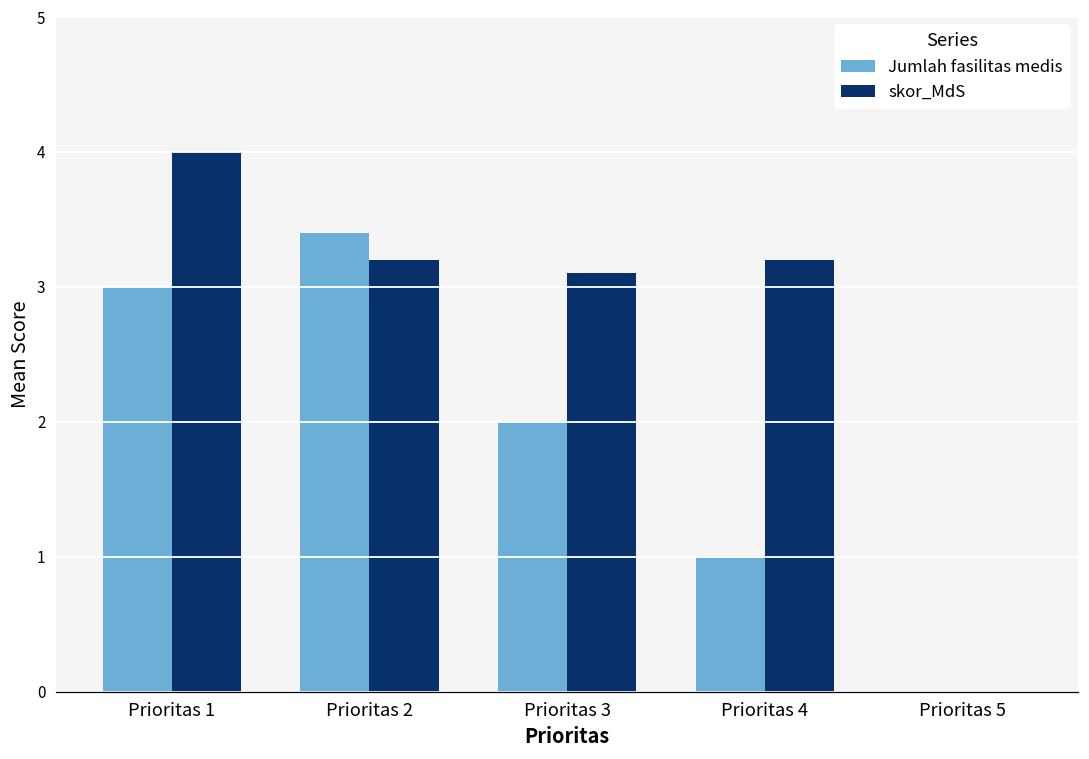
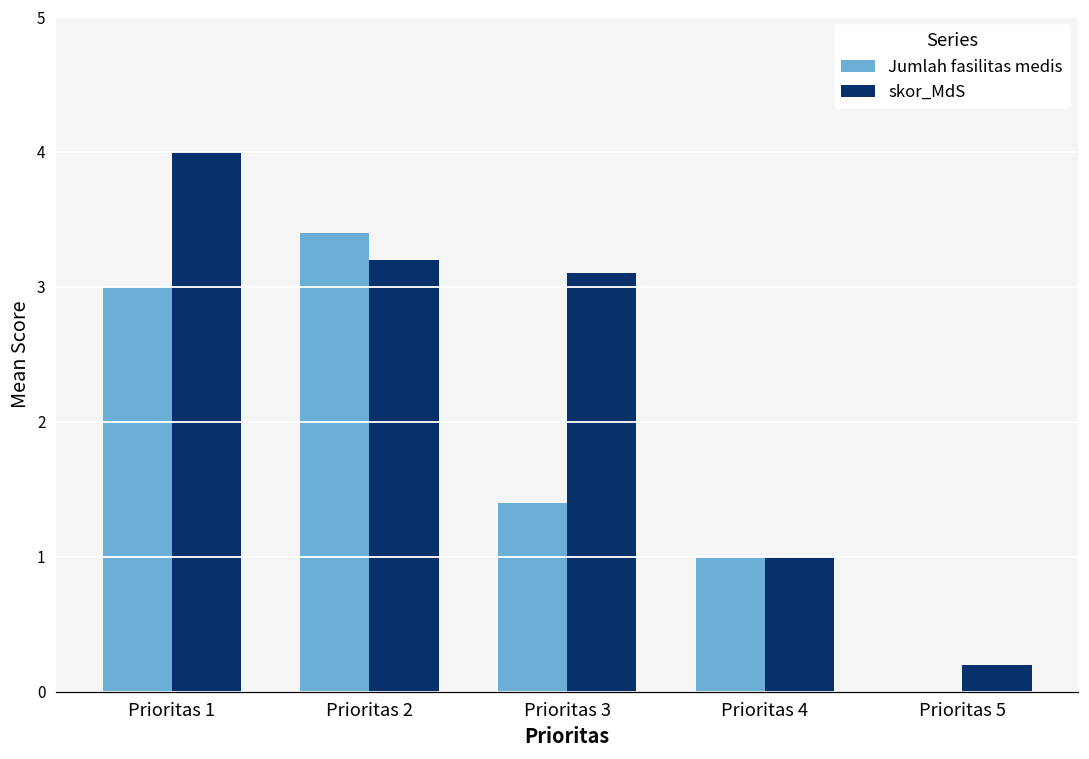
Jumlah fasilitas medis, Prioritas 3: 2.0 -> 1.4
skor_MdS, Prioritas 4: 3.2 -> 1.0
skor_MdS, Prioritas 5: 0.0 -> 0.2
